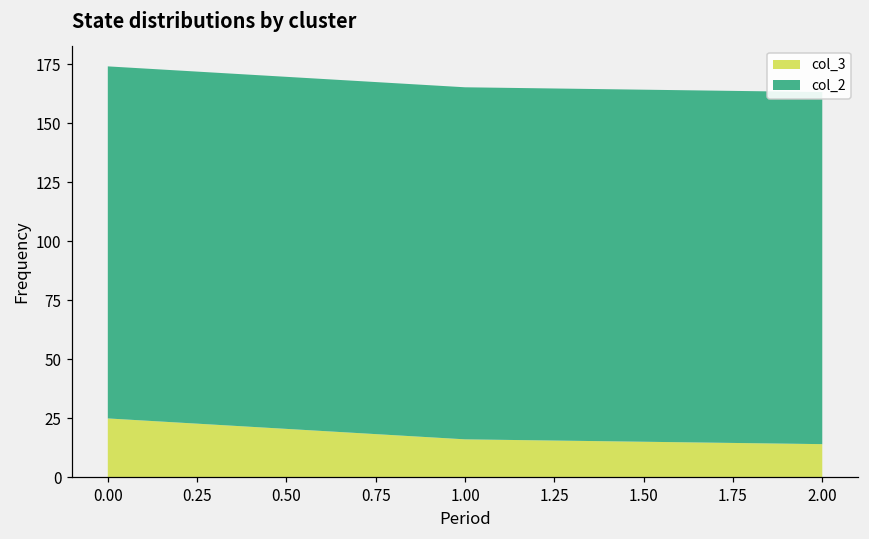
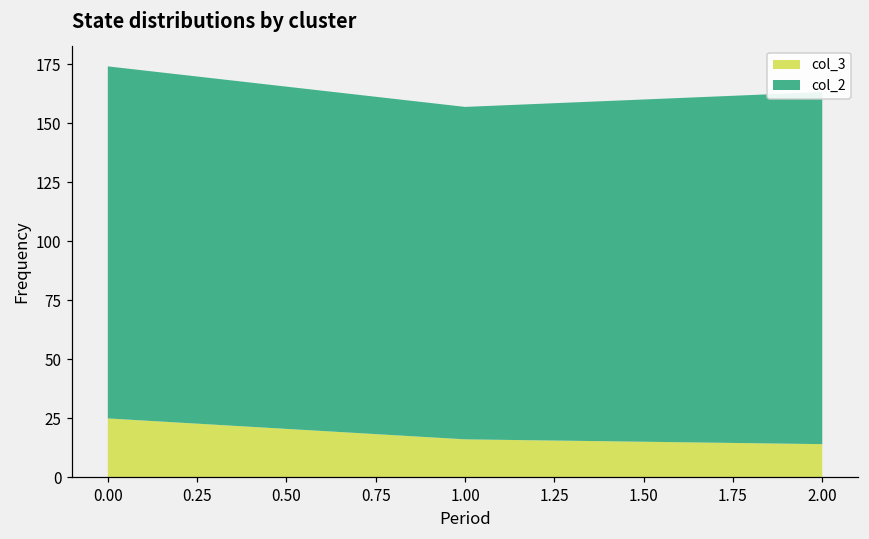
col_2, 1.00: 149 -> 141
